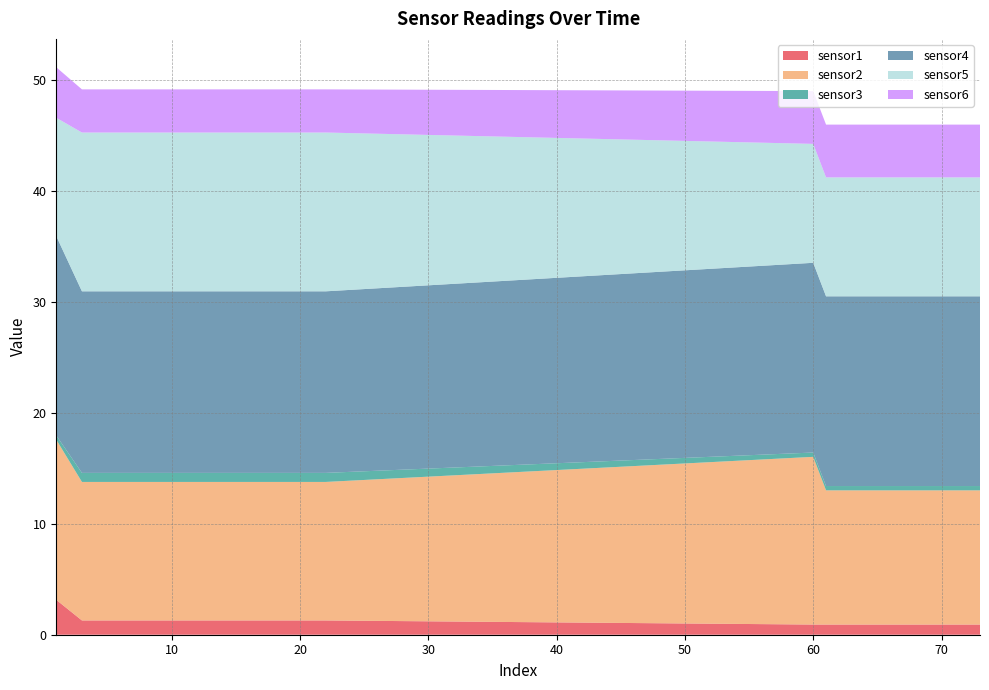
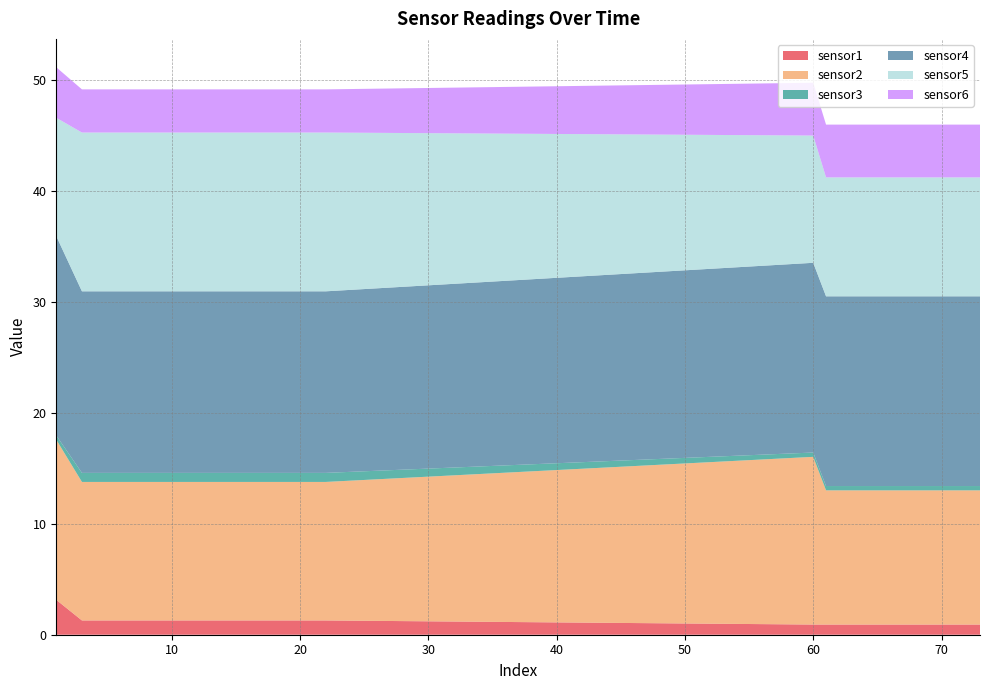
sensor5, 60: 10.7 -> 11.5
